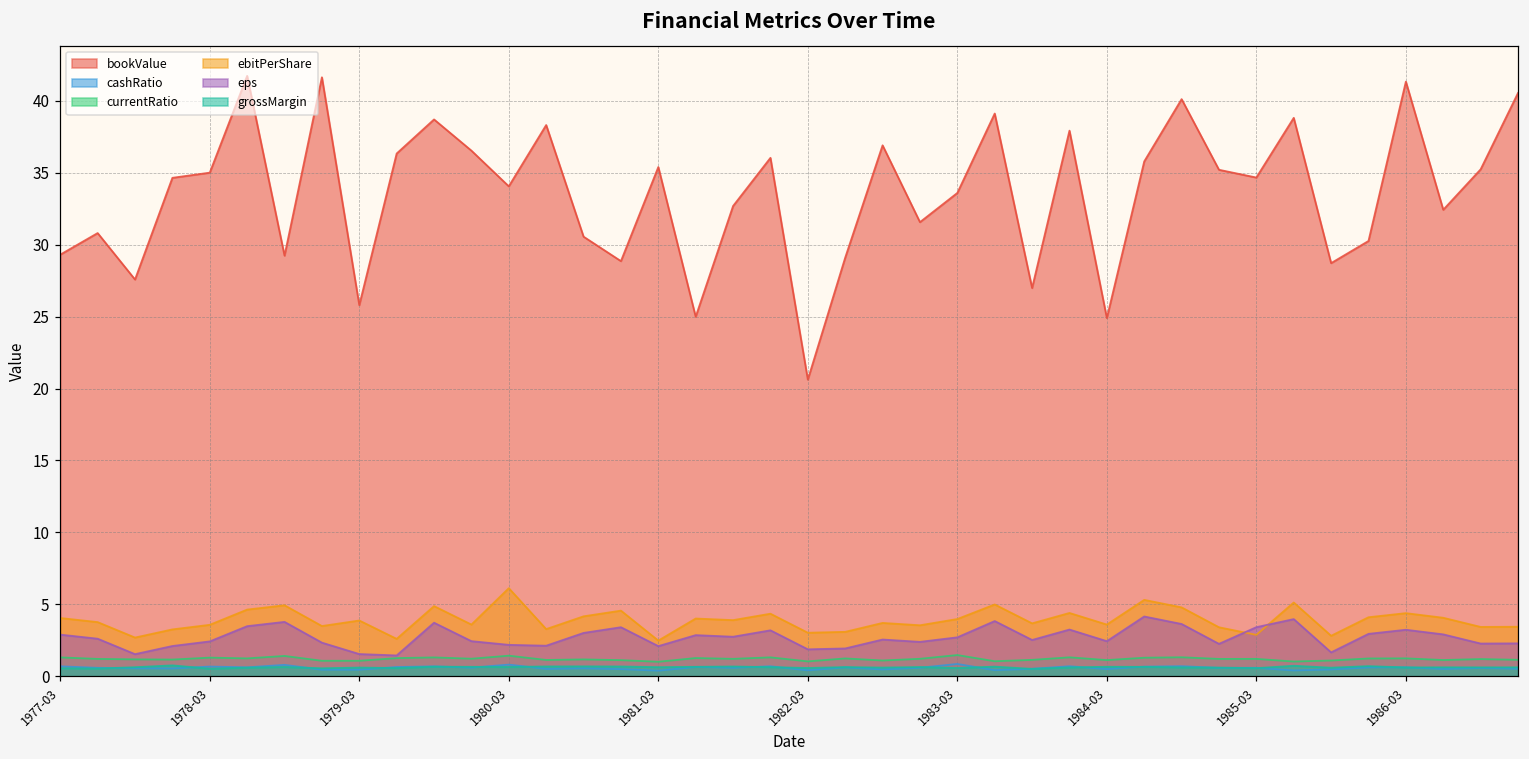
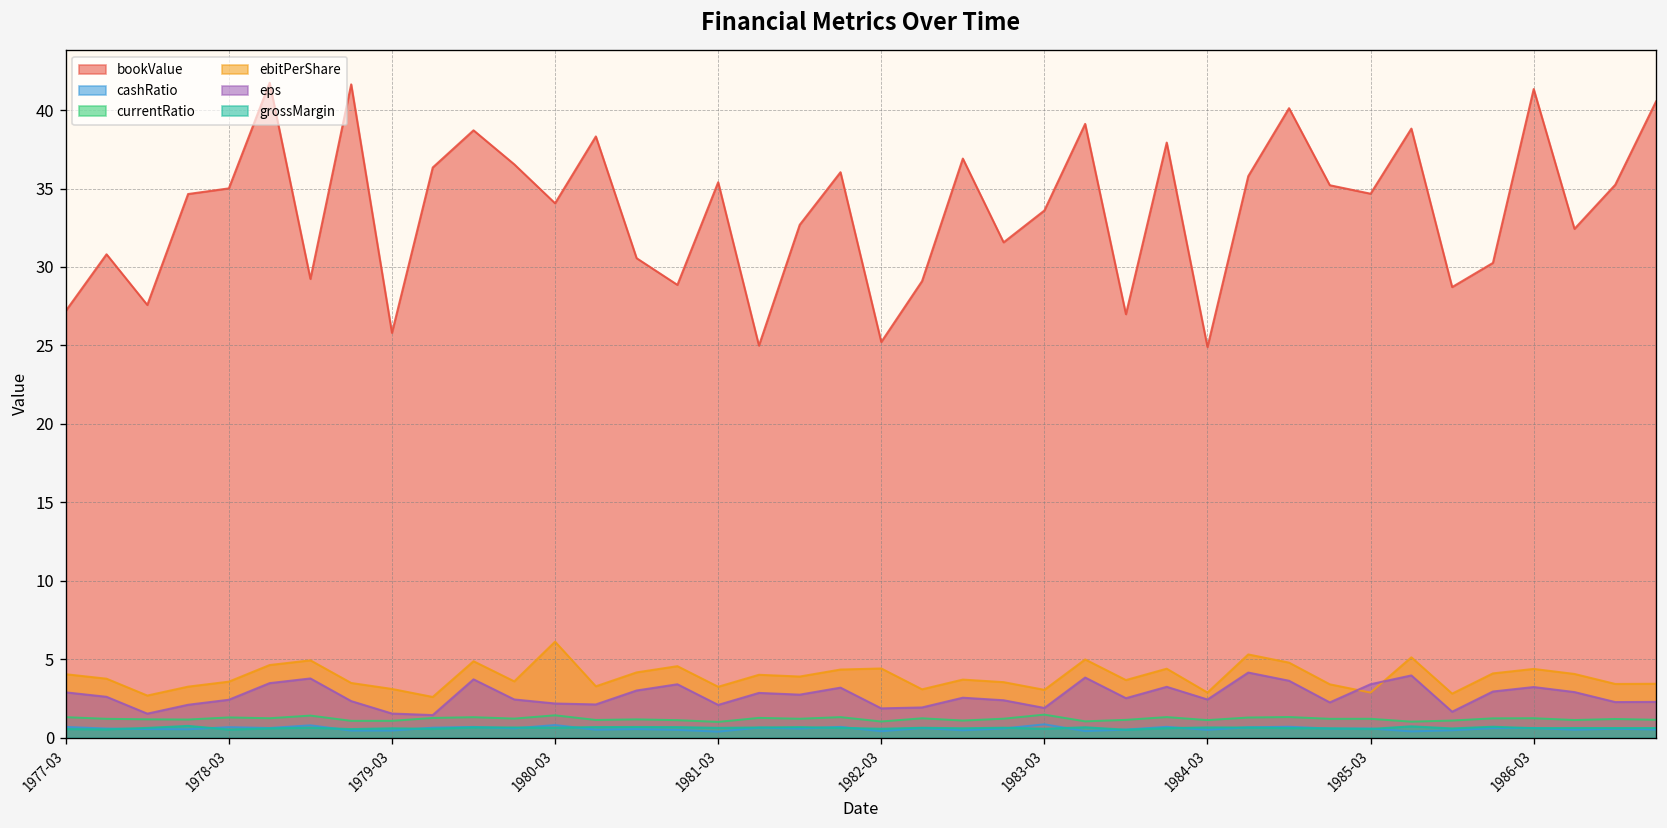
bookValue, 1977-03: 29.3 -> 27.2
ebitPerShare, 1979-03: 3.9 -> 3.1
ebitPerShare, 1981-03: 2.5 -> 3.2
bookValue, 1982-03: 20.6 -> 25.2
ebitPerShare, 1982-03: 3.0 -> 4.4
ebitPerShare, 1983-03: 4.0 -> 3.1
eps, 1983-03: 2.7 -> 1.9
ebitPerShare, 1984-03: 3.6 -> 2.9
